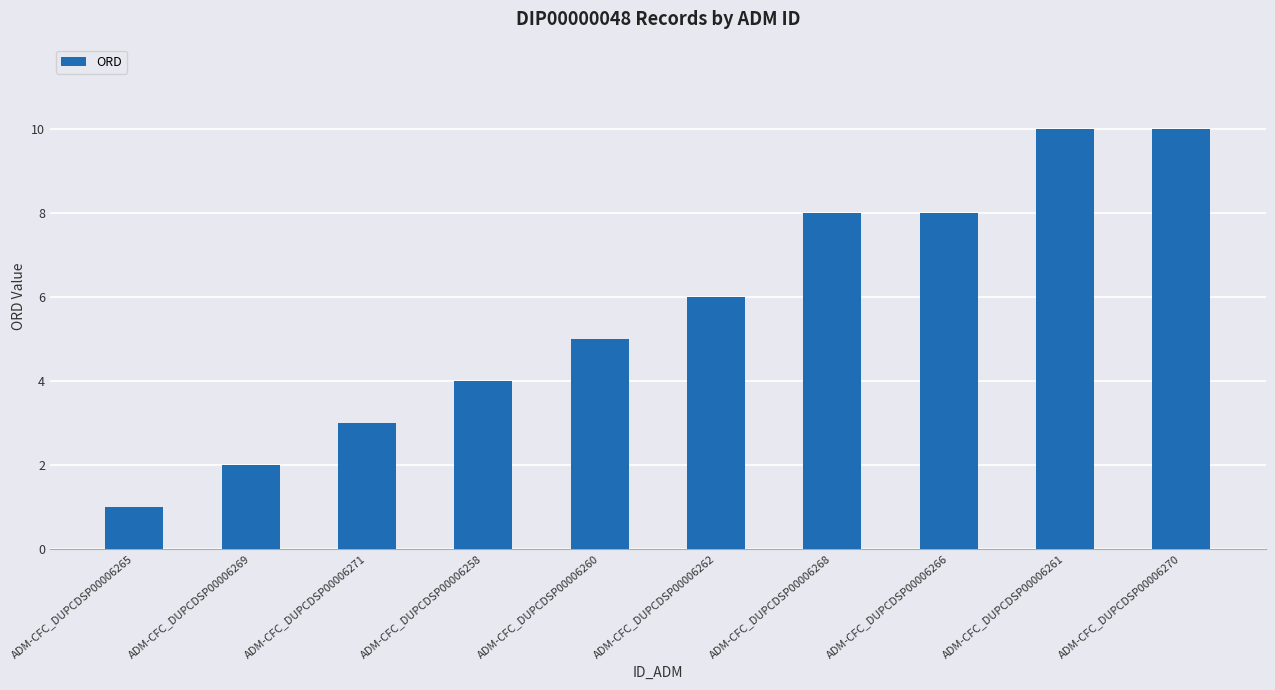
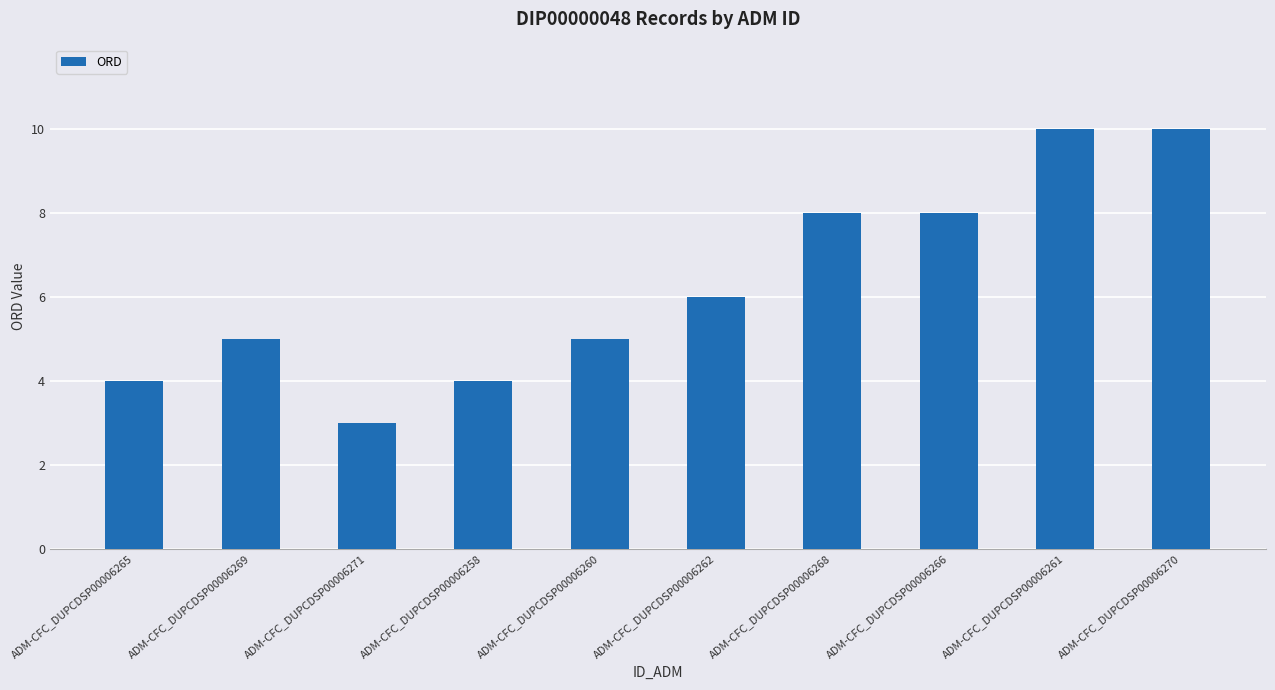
ADM-CFC_DUPCDSP00006265: 1 -> 4
ADM-CFC_DUPCDSP00006269: 2 -> 5
